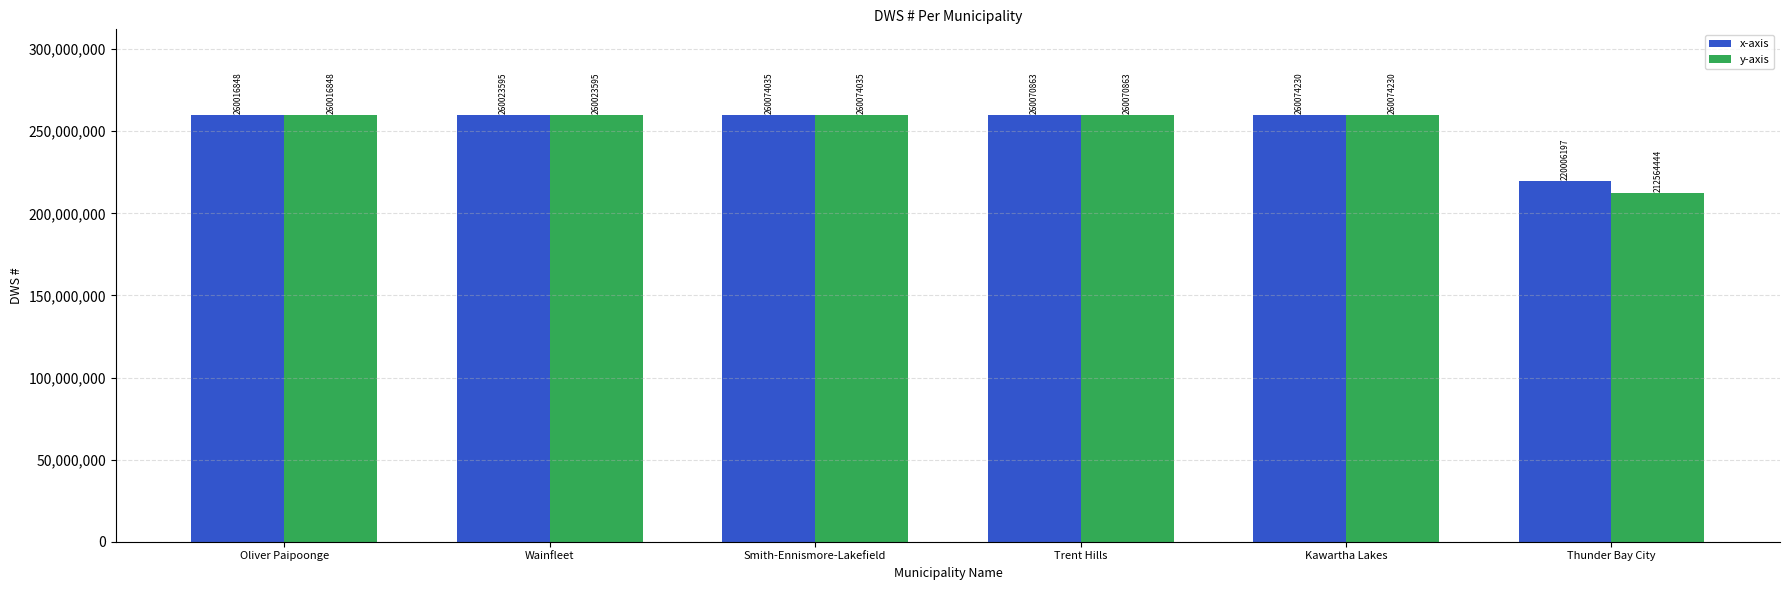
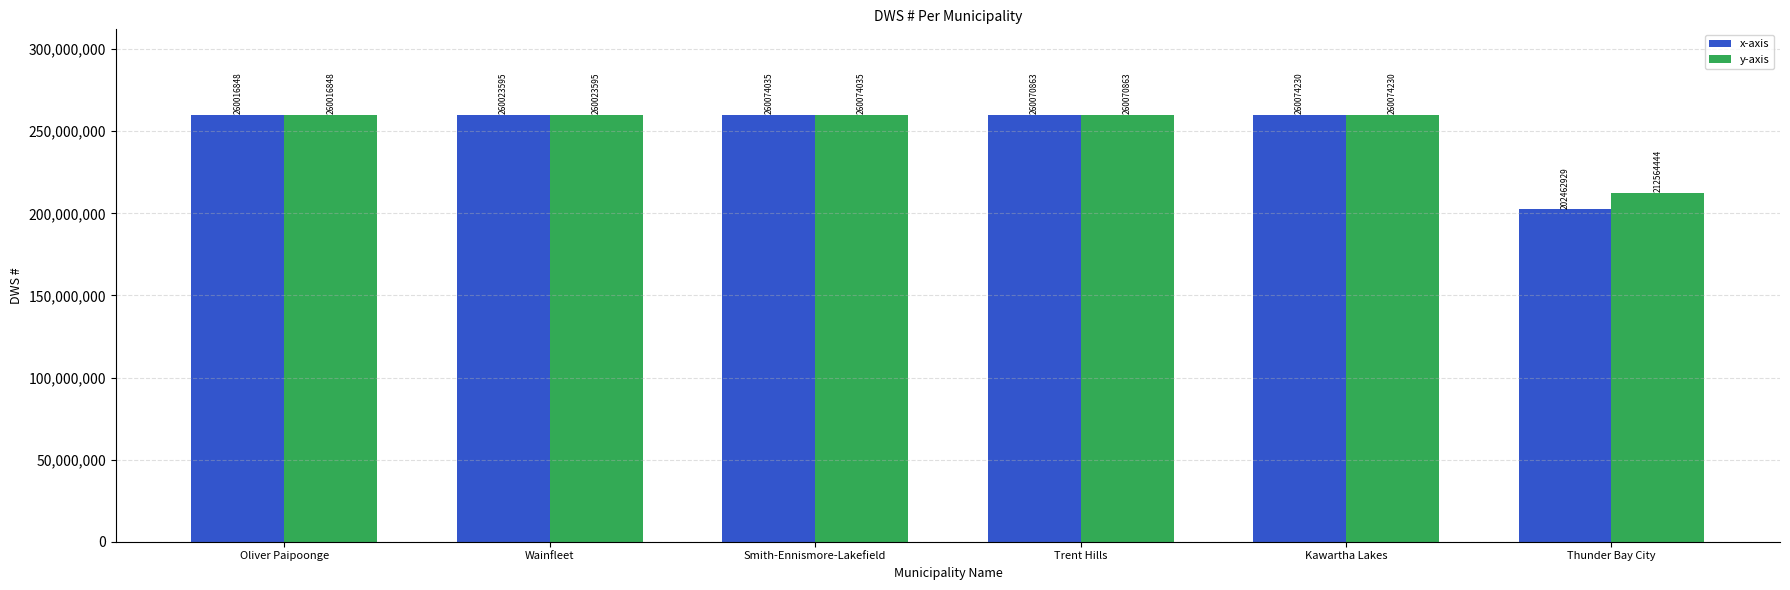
x-axis, Thunder Bay City: 220006197 -> 202462929
